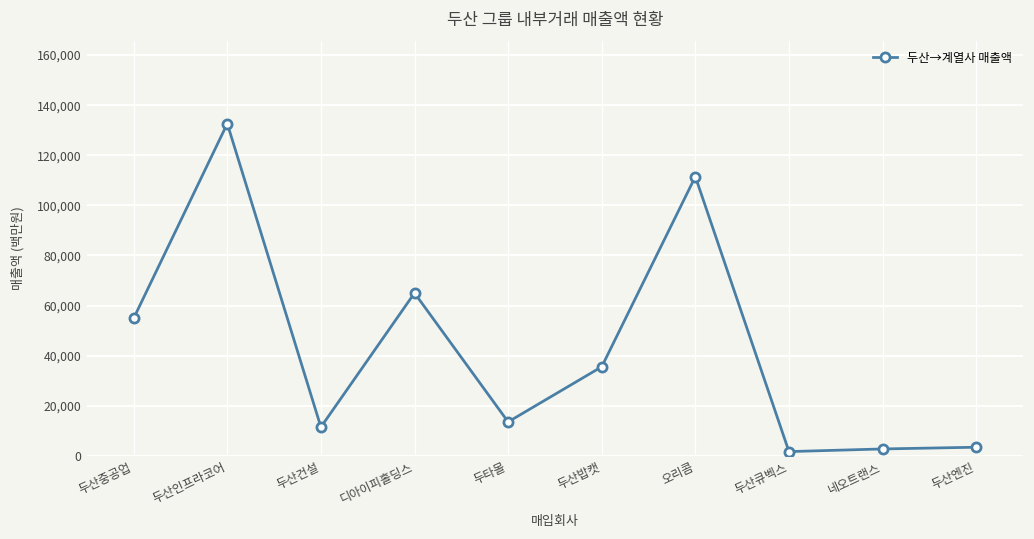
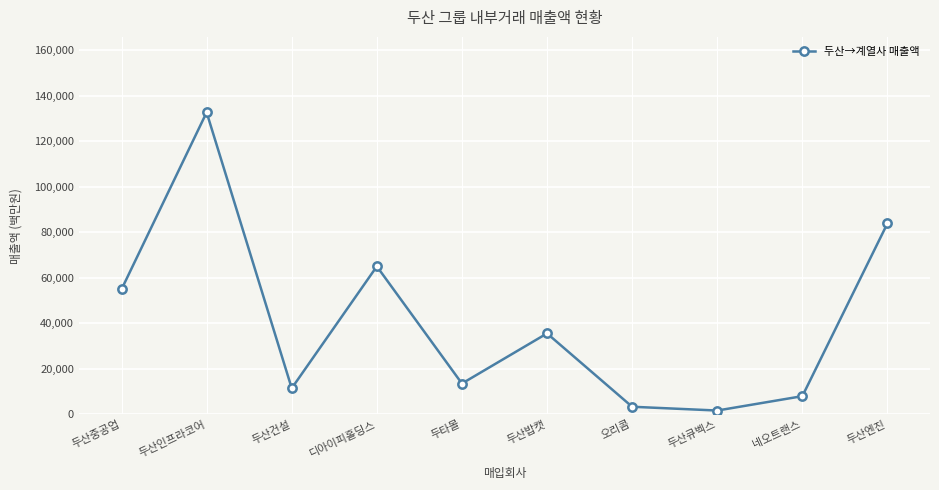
오리콤: 111,000 -> 3,000
네오트랜스: 3,000 -> 8,000
두산엔진: 3,000 -> 84,000
